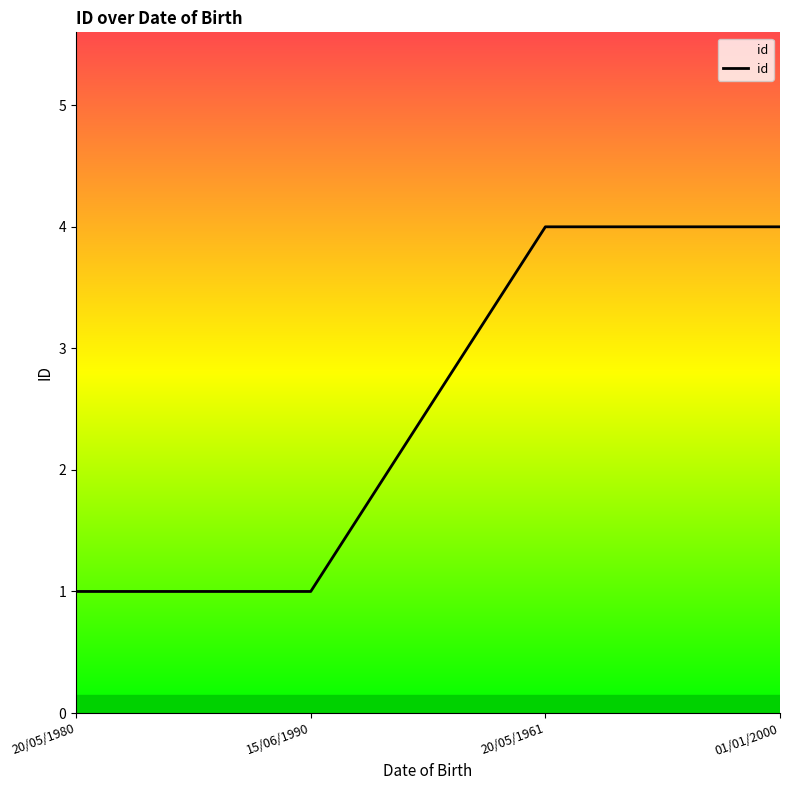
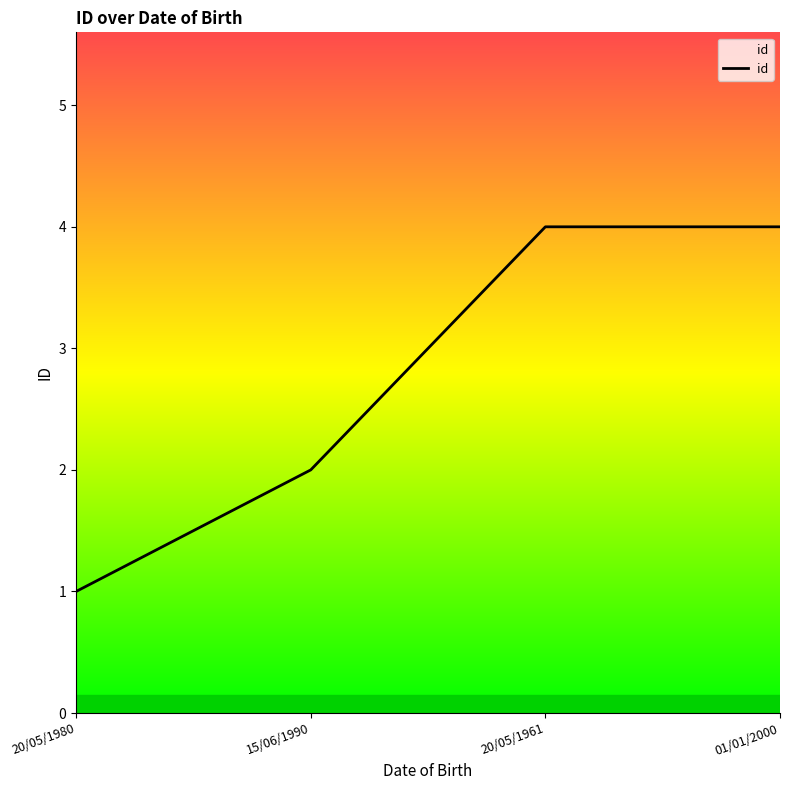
15/06/1990: 1 -> 2
